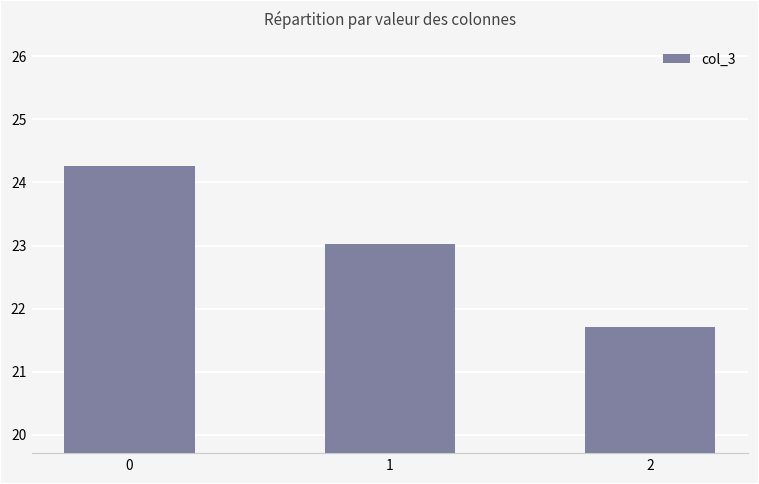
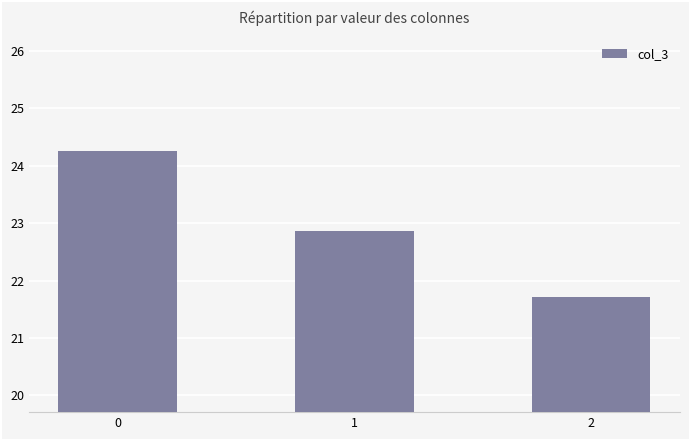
1: 23.0 -> 22.9
